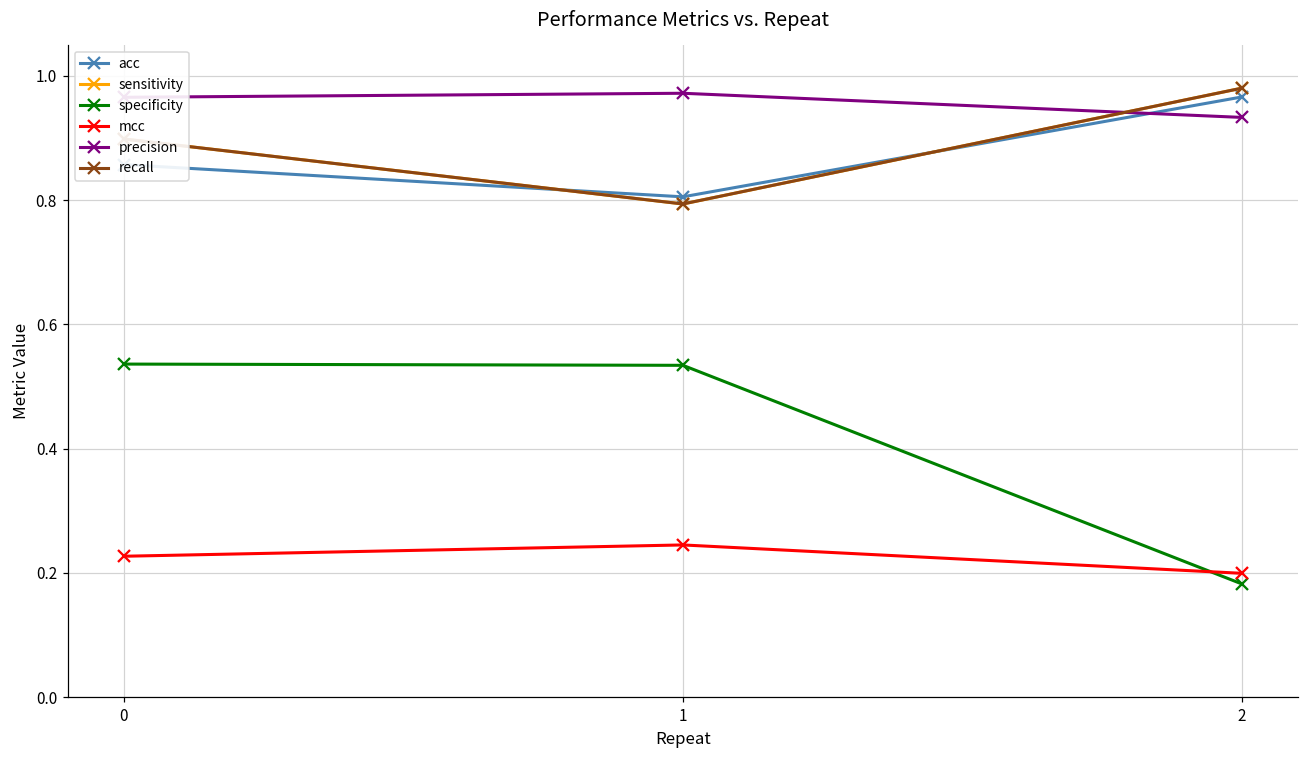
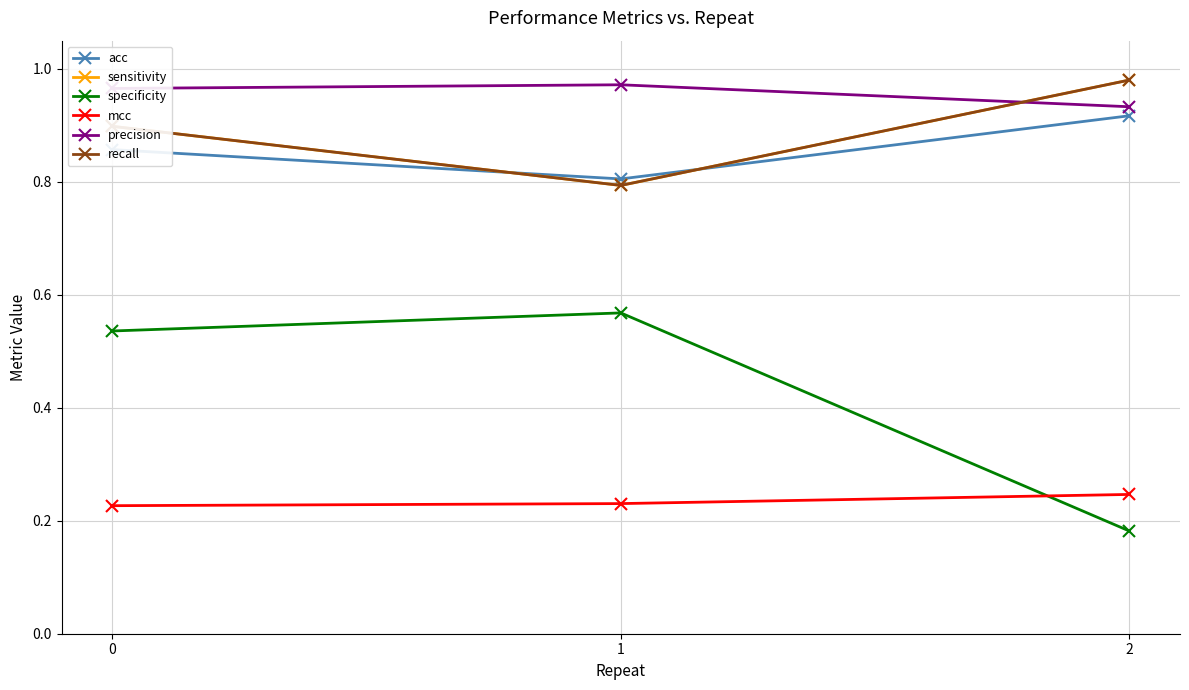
specificity, 1: 0.53 -> 0.57
mcc, 1: 0.24 -> 0.23
acc, 2: 0.97 -> 0.92
mcc, 2: 0.20 -> 0.25
